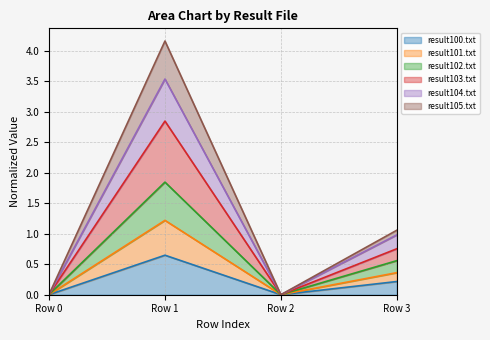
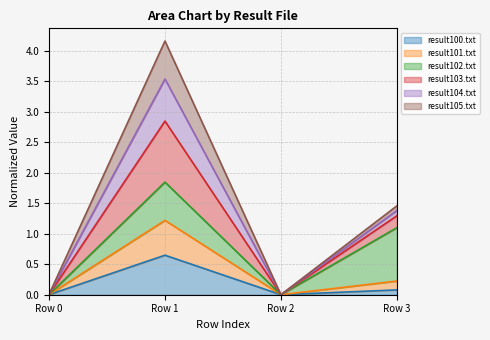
result100.txt, Row 3: 0.2 -> 0.1
result102.txt, Row 3: 0.2 -> 0.9
result104.txt, Row 3: 0.2 -> 0.1
